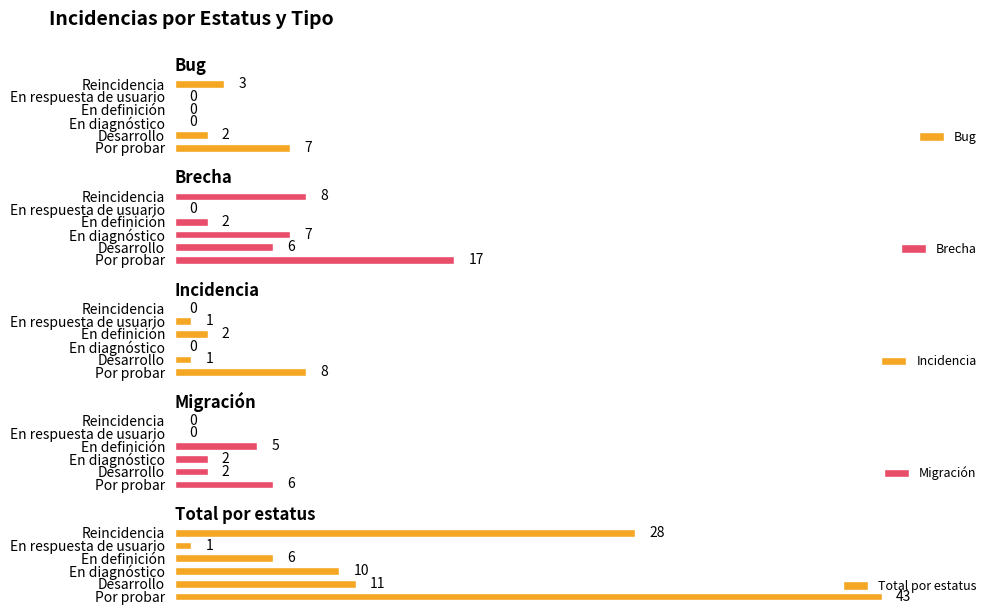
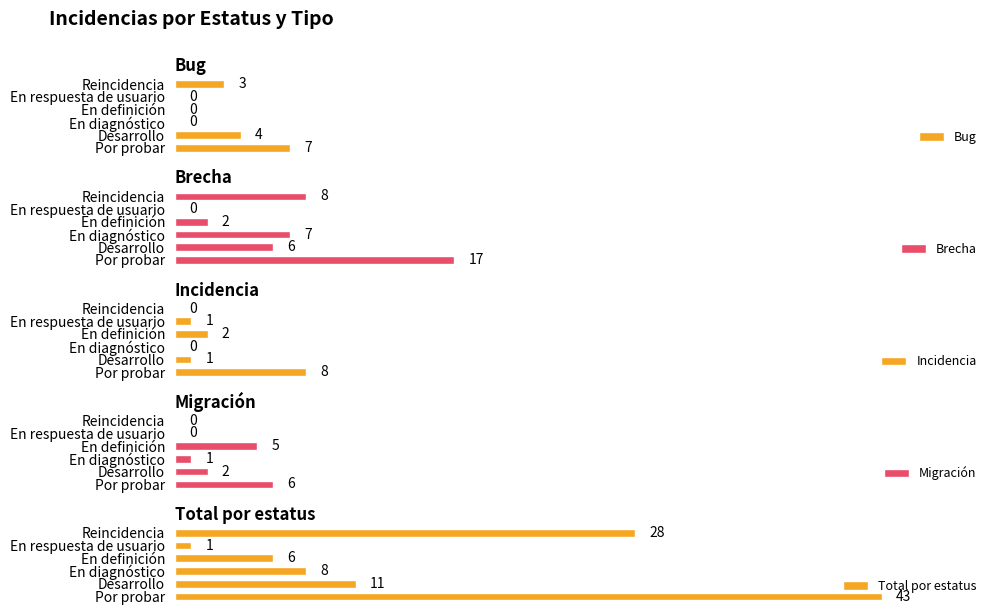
Bug, Desarrollo: 2 -> 4
Migración, En diagnóstico: 2 -> 1
Total por estatus, En diagnóstico: 10 -> 8
